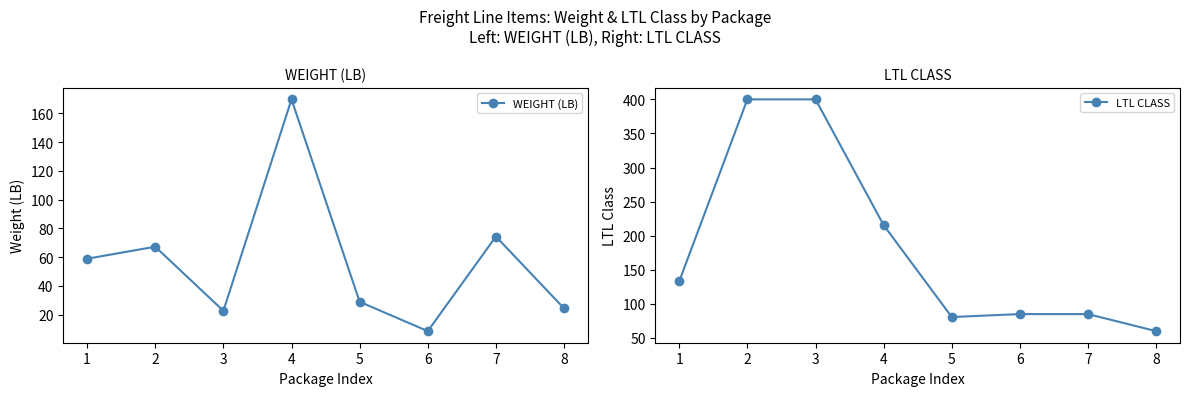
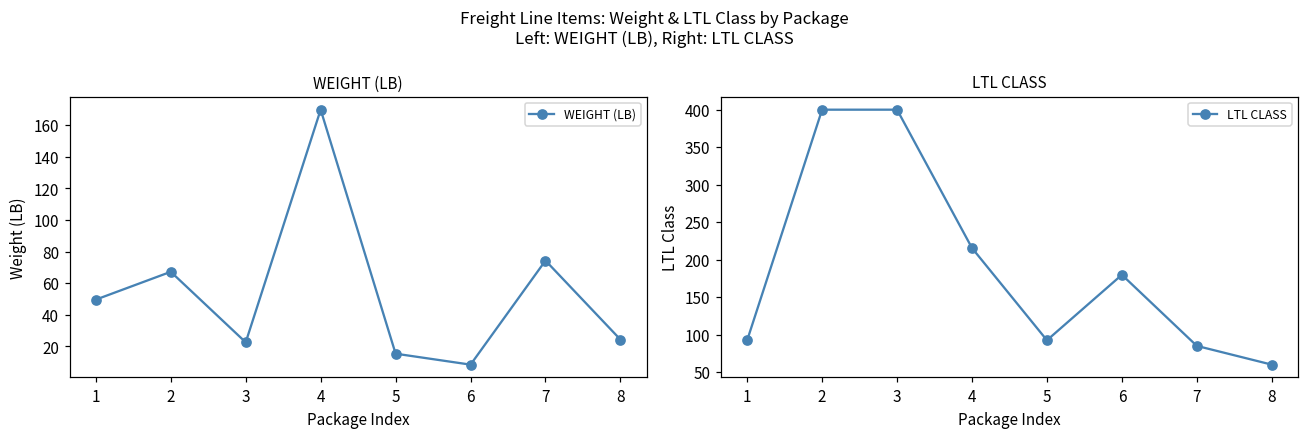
WEIGHT (LB), 1: 59 -> 50
WEIGHT (LB), 5: 29 -> 15
LTL CLASS, 1: 130 -> 90
LTL CLASS, 5: 80 -> 90
LTL CLASS, 6: 90 -> 180
